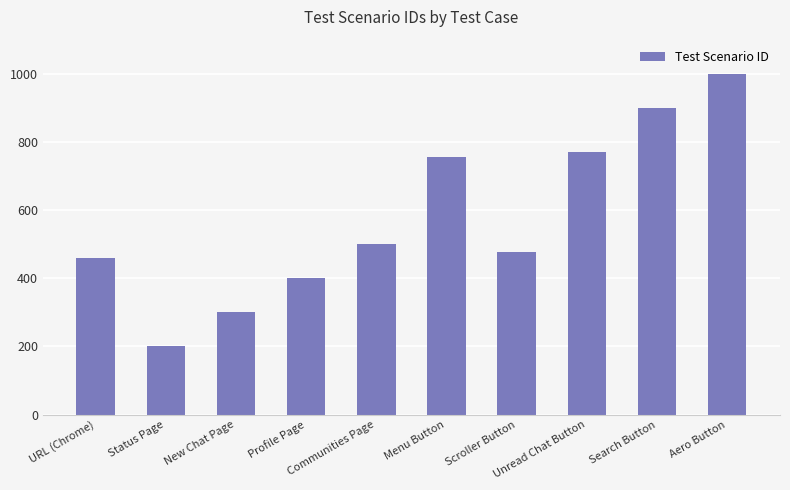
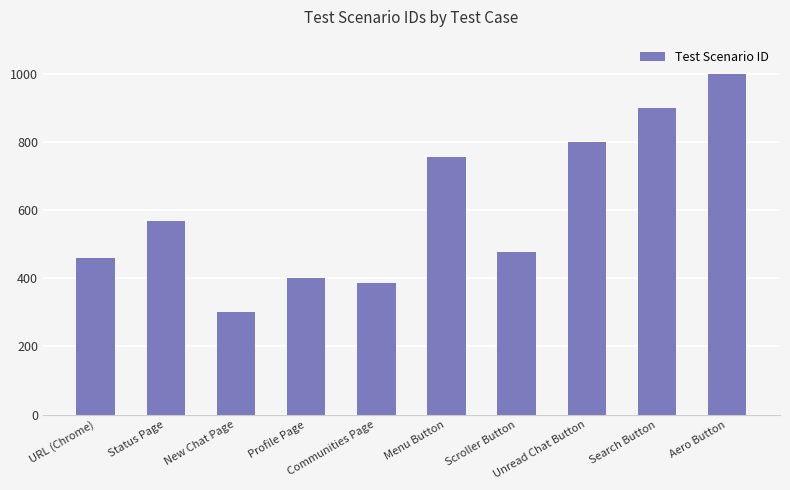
Status Page: 200 -> 570
Communities Page: 500 -> 390
Unread Chat Button: 770 -> 800
